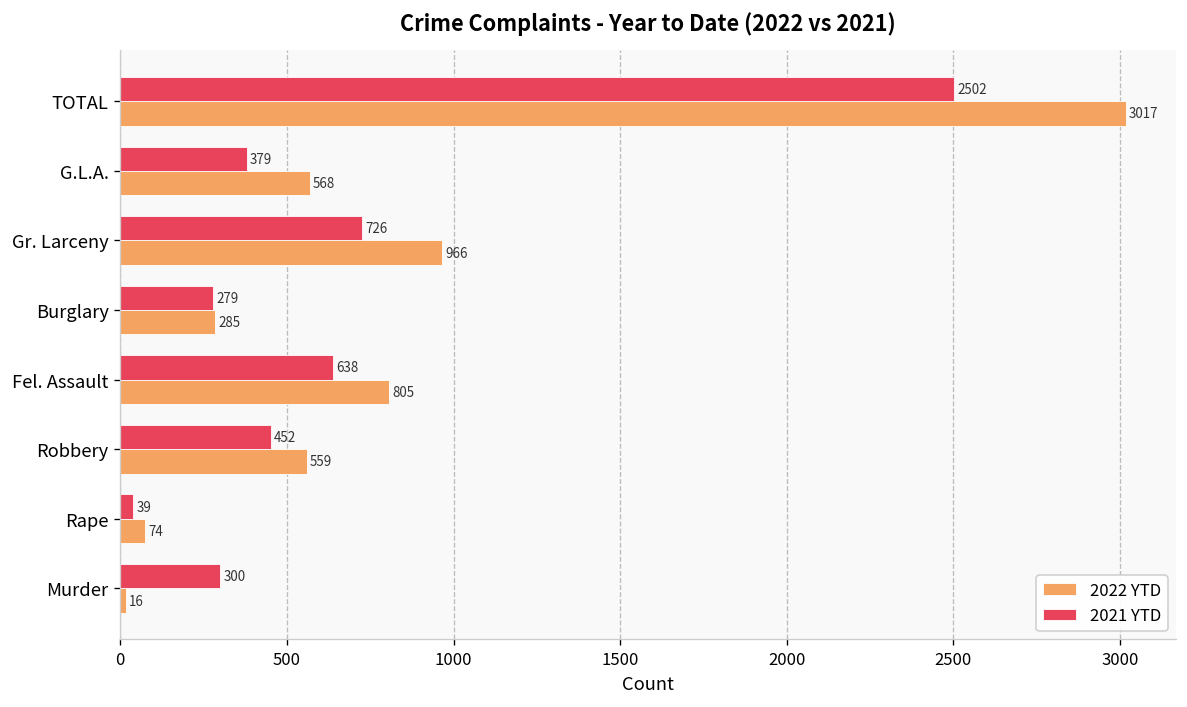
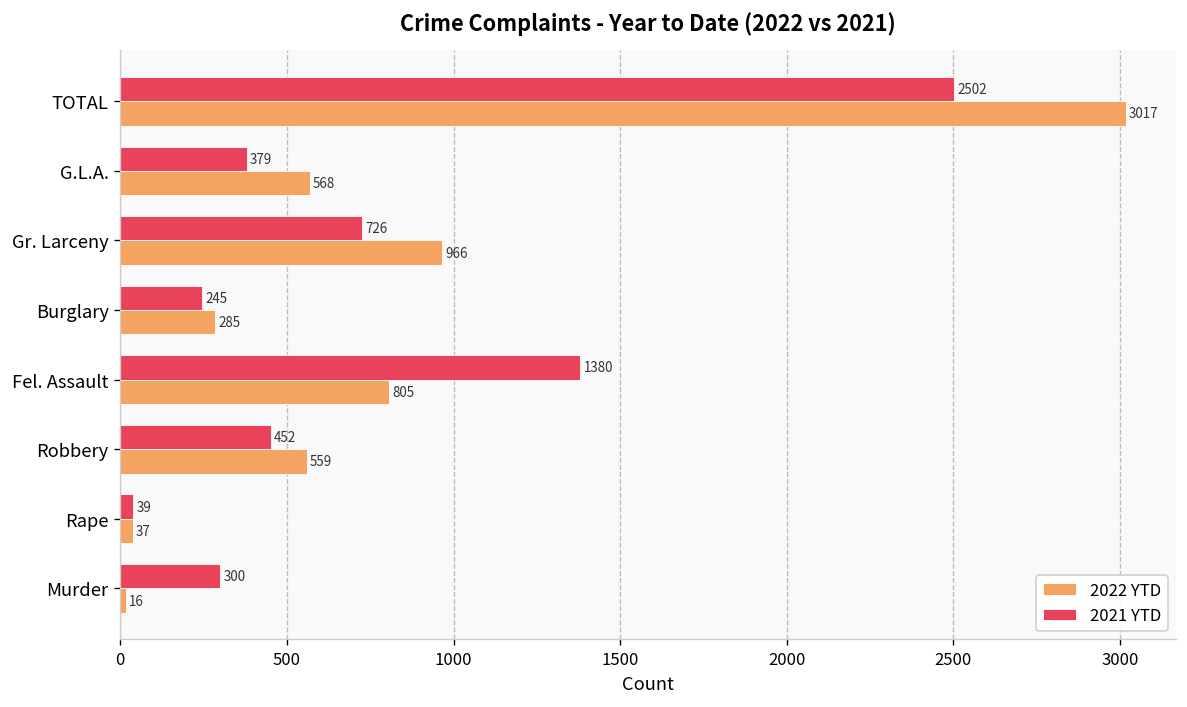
2021 YTD, Burglary: 279 -> 245
2021 YTD, Fel. Assault: 638 -> 1380
2022 YTD, Rape: 74 -> 37
